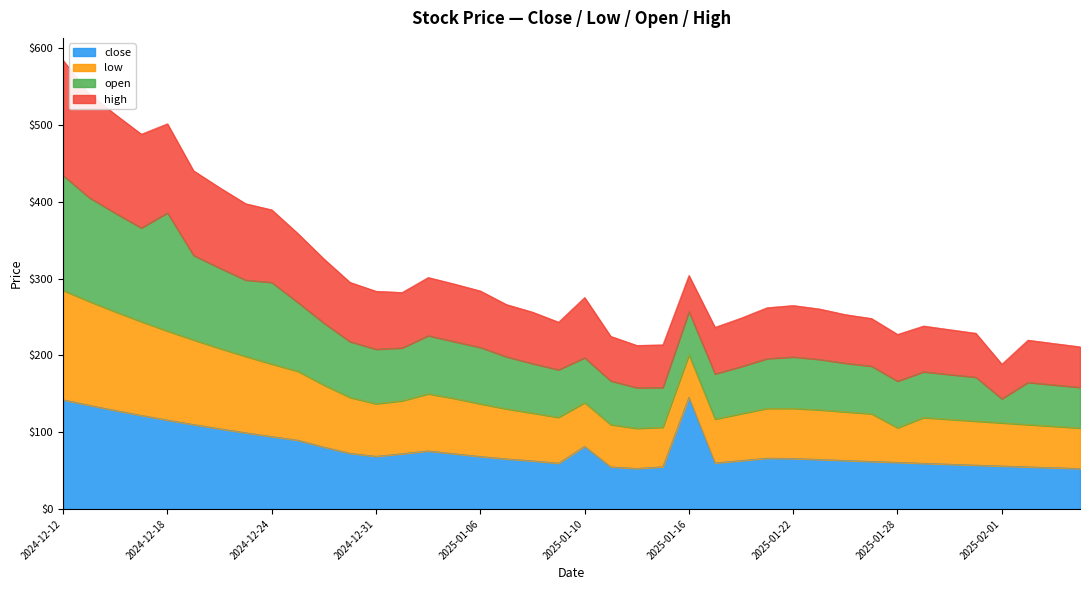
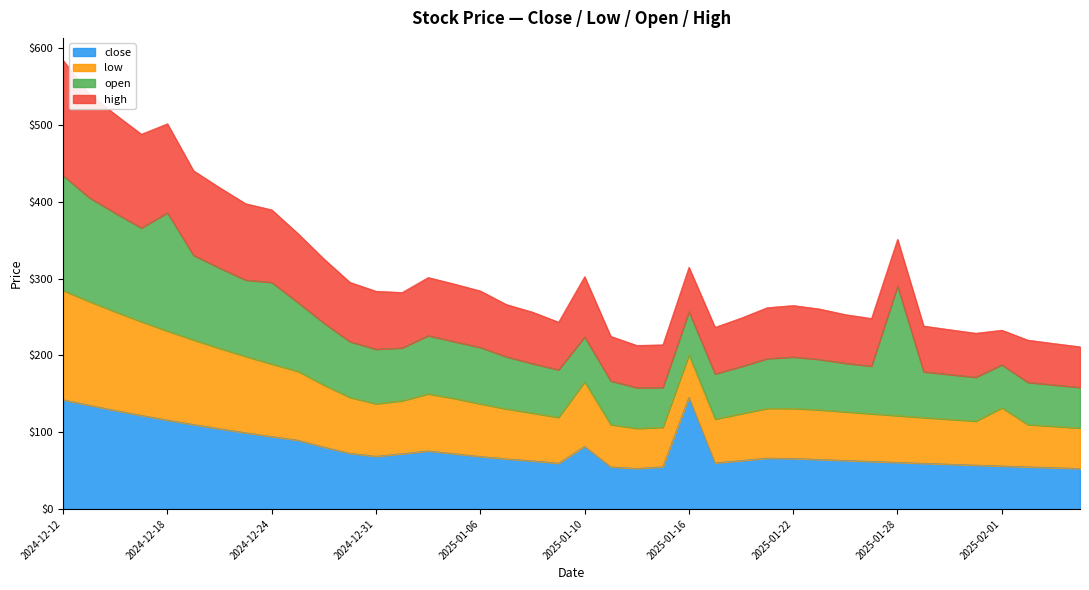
low, 2025-01-10: $60 -> $80
high, 2025-01-16: $50 -> $60
low, 2025-01-28: $50 -> $60
open, 2025-01-28: $60 -> $170
low, 2025-02-01: $60 -> $80
open, 2025-02-01: $30 -> $60
